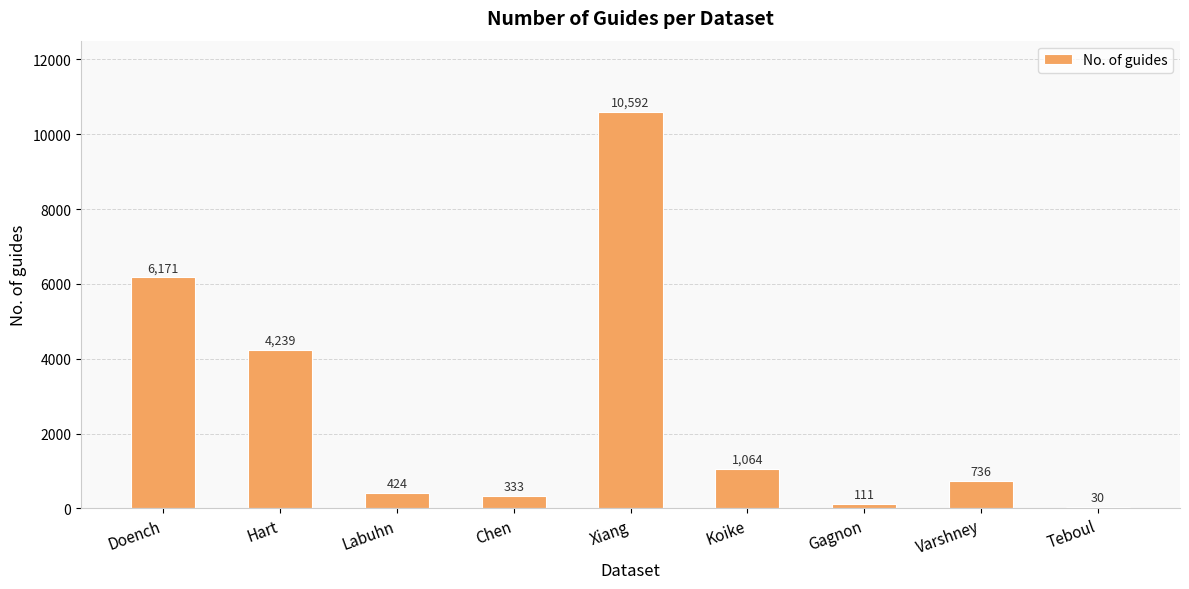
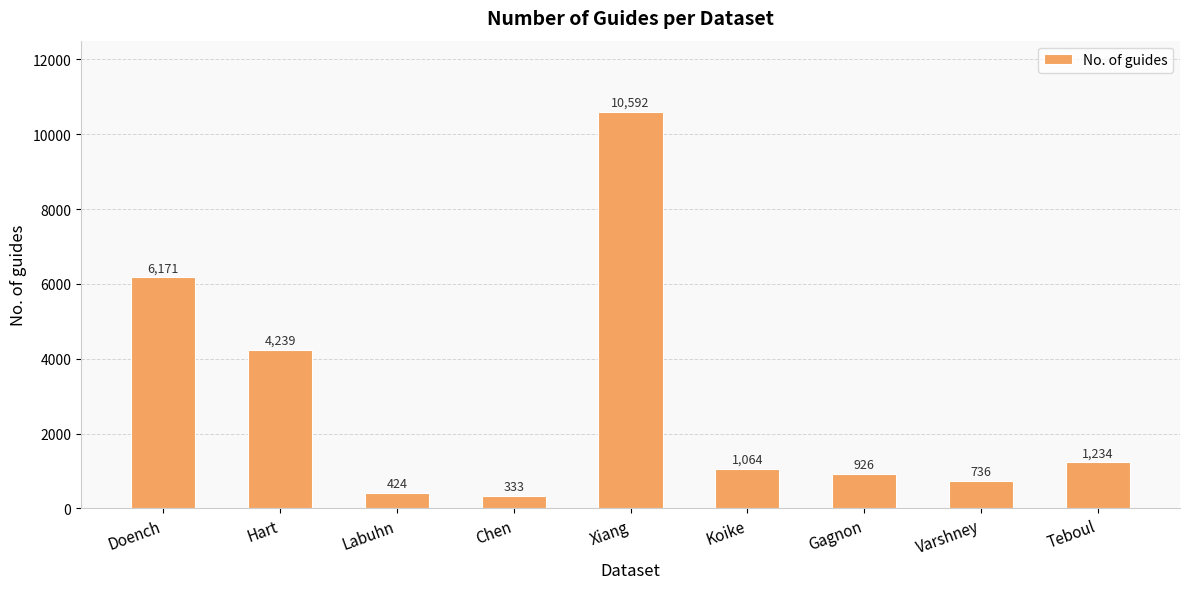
Gagnon: 111 -> 926
Teboul: 30 -> 1,234
